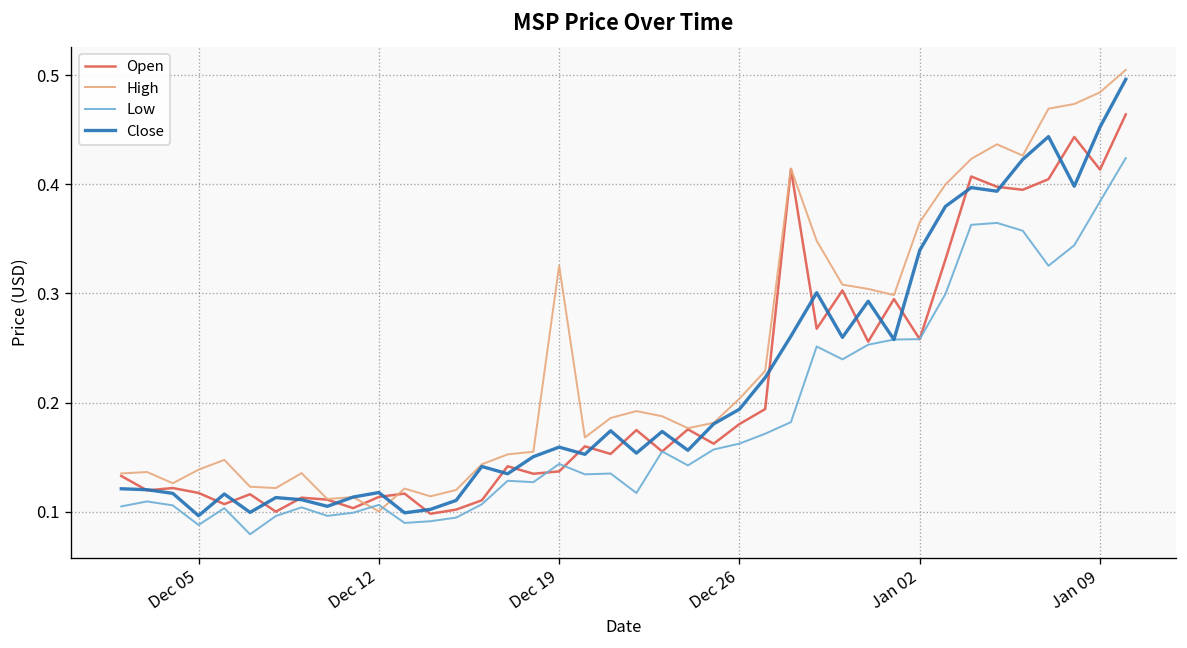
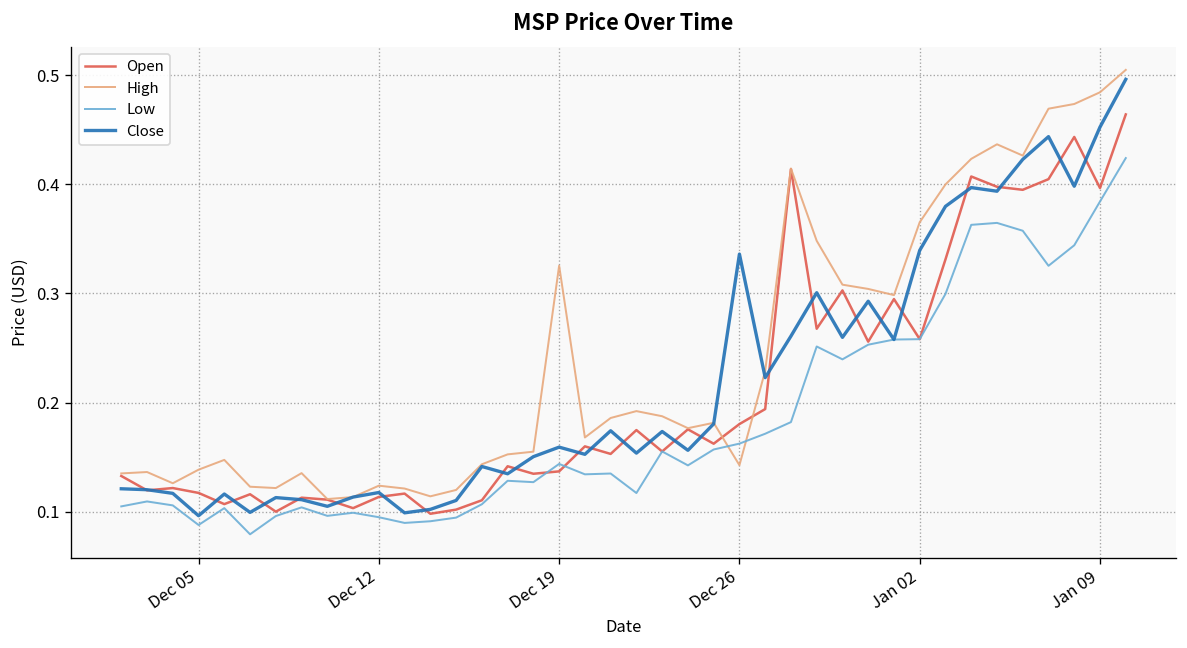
High, Dec 12: 0.10 -> 0.12
Low, Dec 12: 0.11 -> 0.09
High, Dec 26: 0.20 -> 0.14
Close, Dec 26: 0.19 -> 0.34
Open, Jan 09: 0.41 -> 0.40
